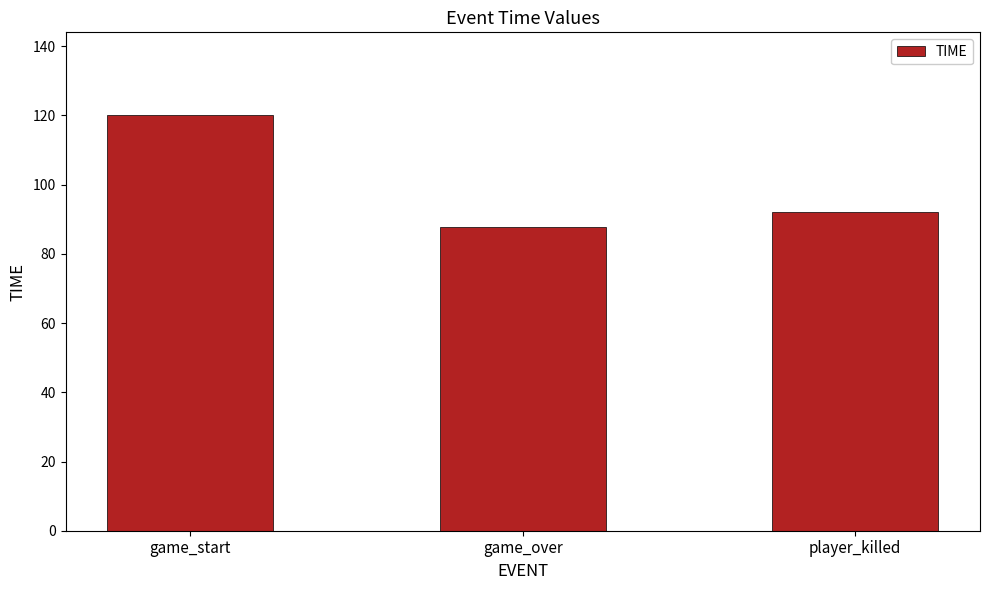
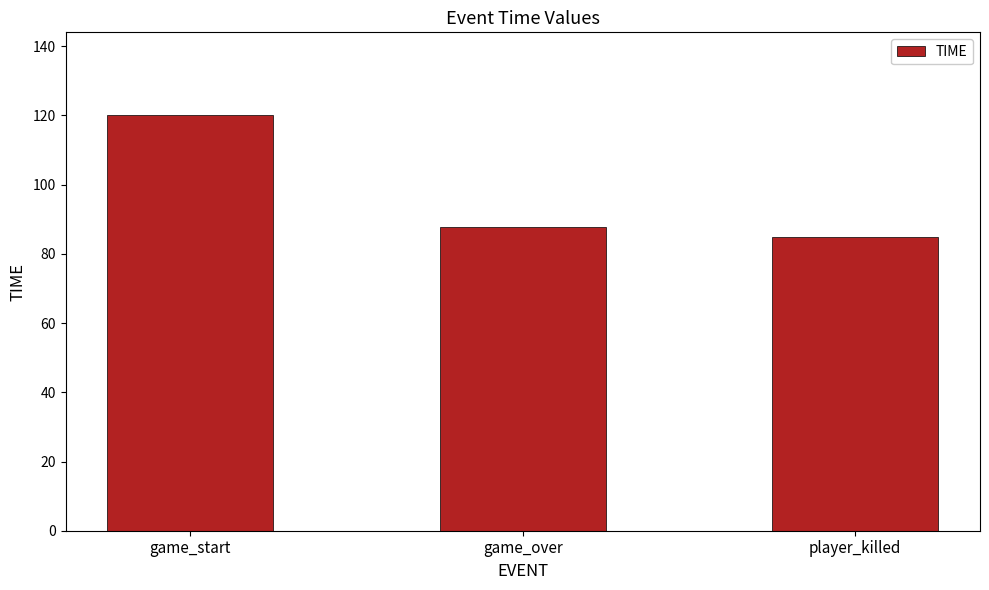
player_killed: 92 -> 85
